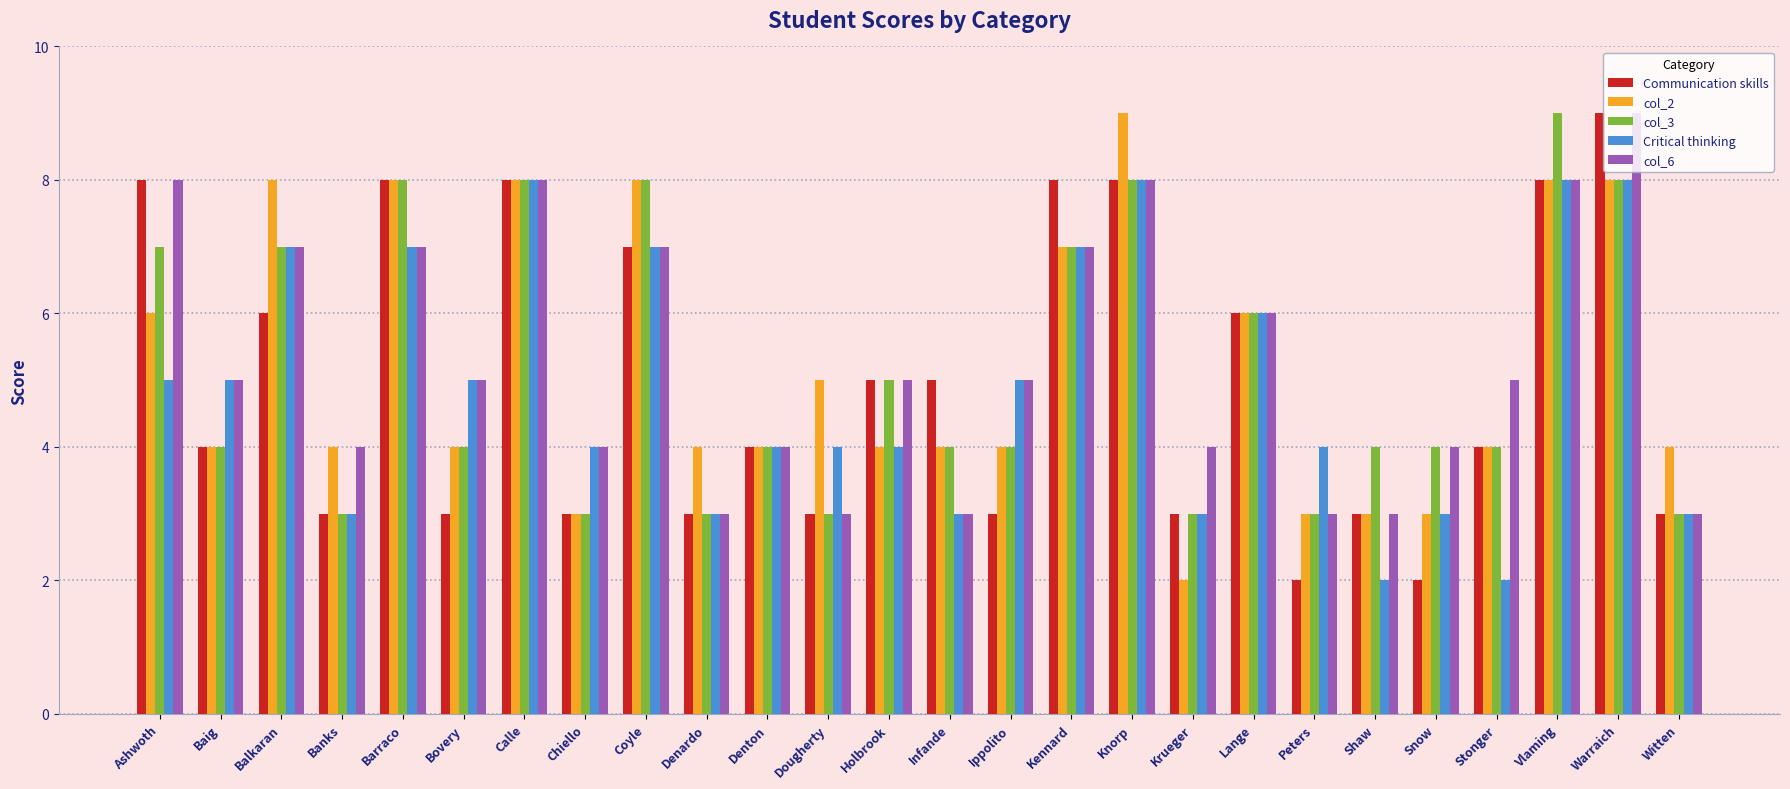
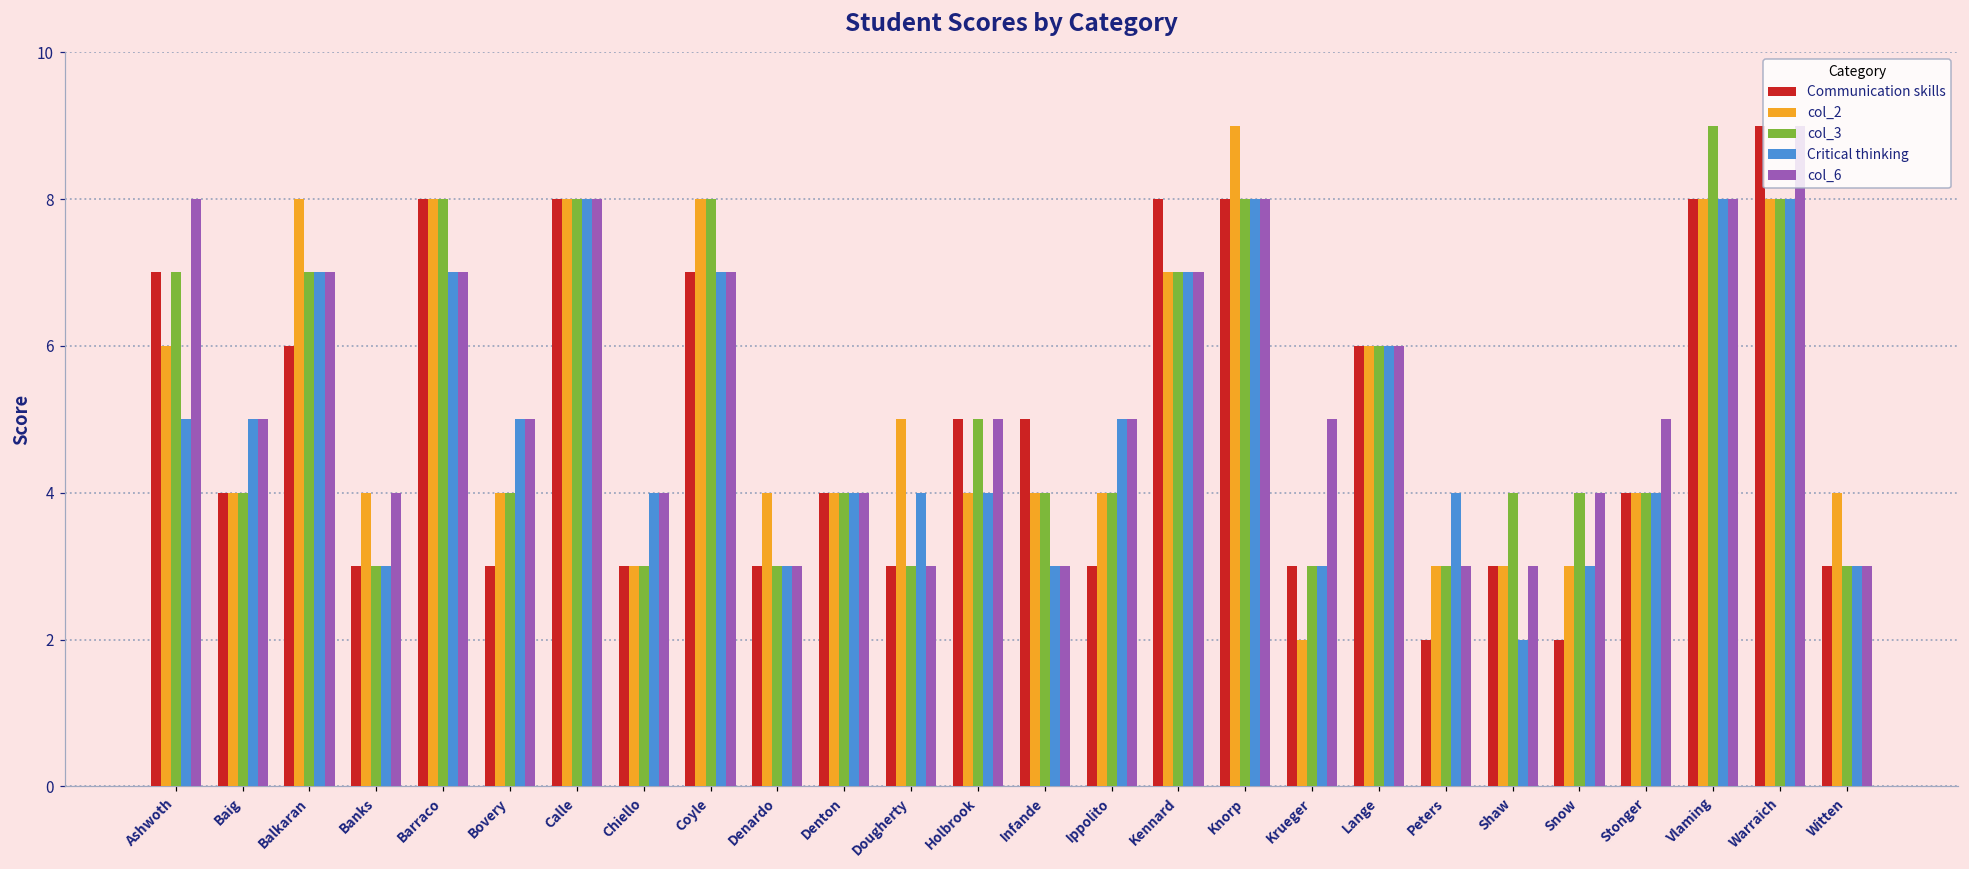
Communication skills, Ashwoth: 8 -> 7
col_6, Krueger: 4 -> 5
Critical thinking, Stonger: 2 -> 4
